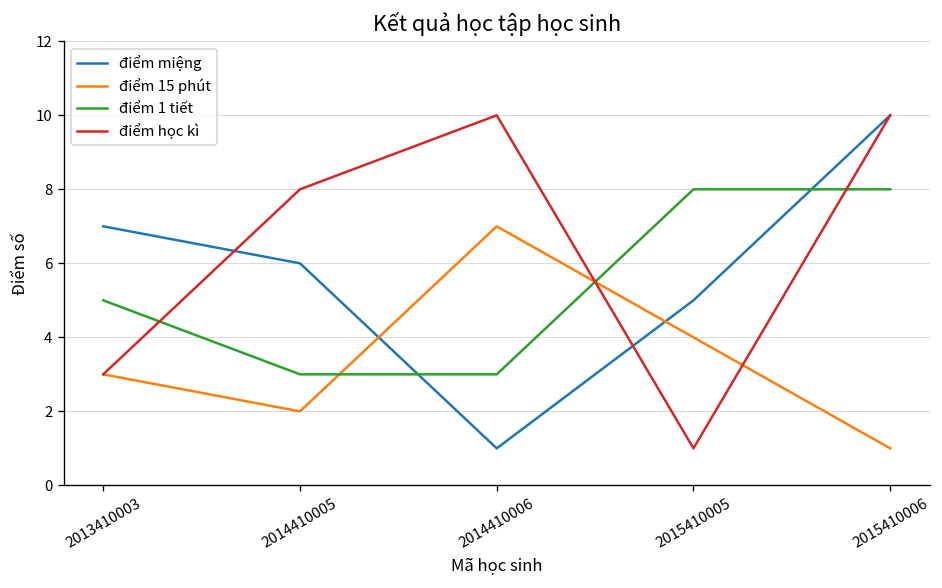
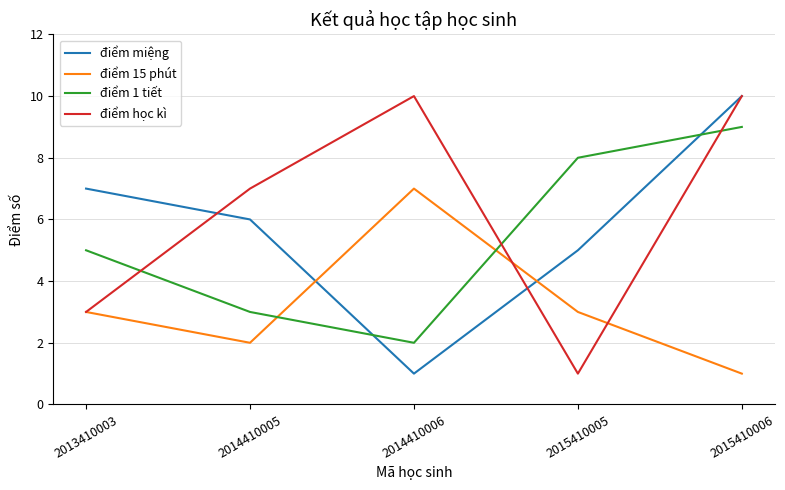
điểm học kì, 2014410005: 8 -> 7
điểm 1 tiết, 2014410006: 3 -> 2
điểm 15 phút, 2015410005: 4 -> 3
điểm 1 tiết, 2015410006: 8 -> 9
